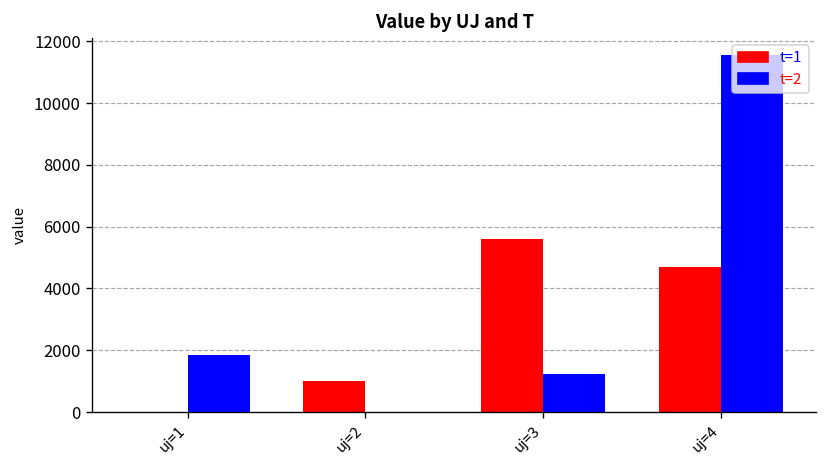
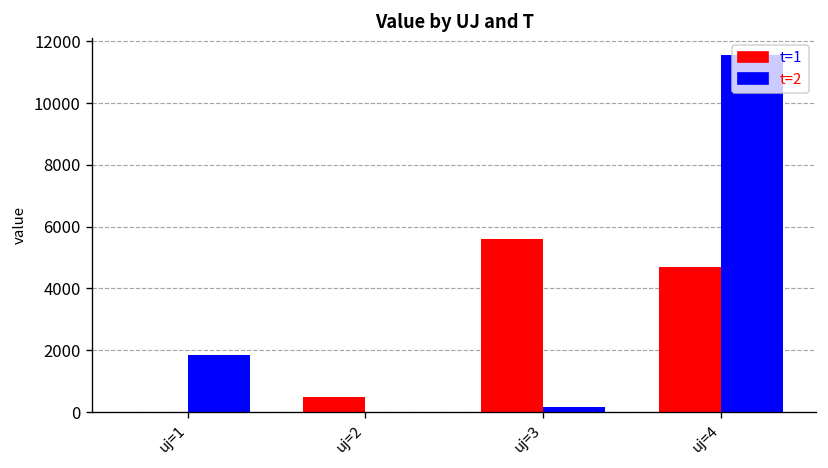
t=1, uj=2: 1000 -> 500
t=2, uj=3: 1200 -> 200
